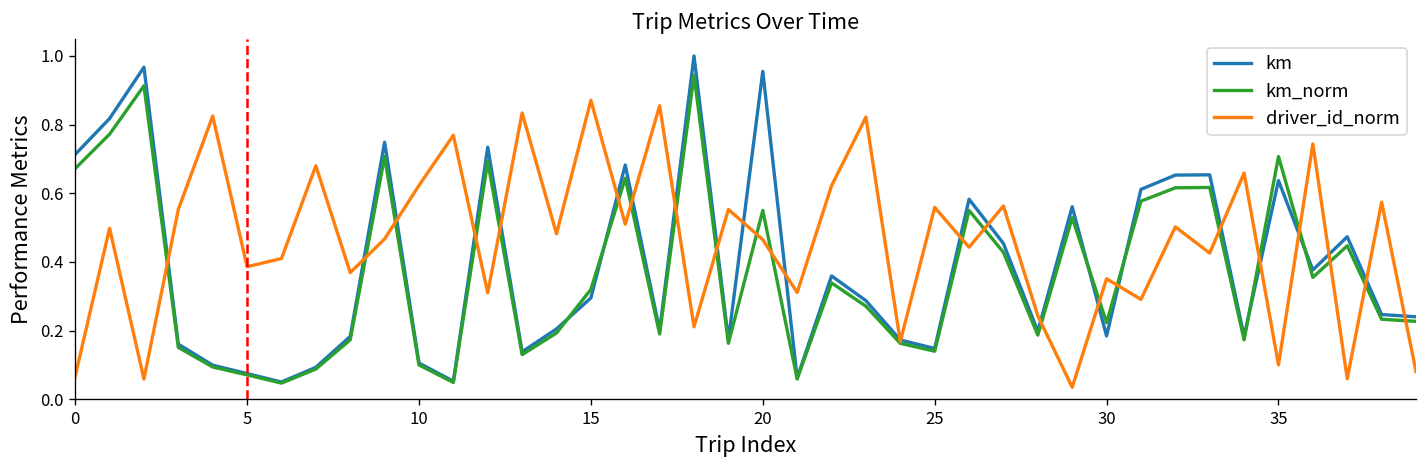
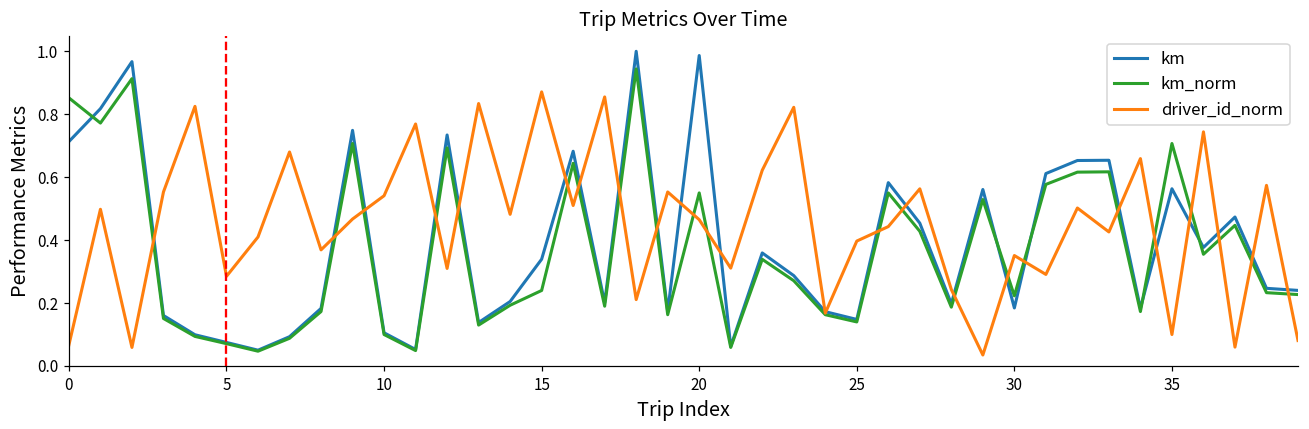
km_norm, 0: 0.67 -> 0.85
driver_id_norm, 5: 0.39 -> 0.29
driver_id_norm, 10: 0.62 -> 0.54
km, 15: 0.30 -> 0.34
km_norm, 15: 0.32 -> 0.24
km, 20: 0.96 -> 0.99
driver_id_norm, 25: 0.56 -> 0.40
km, 35: 0.64 -> 0.56
